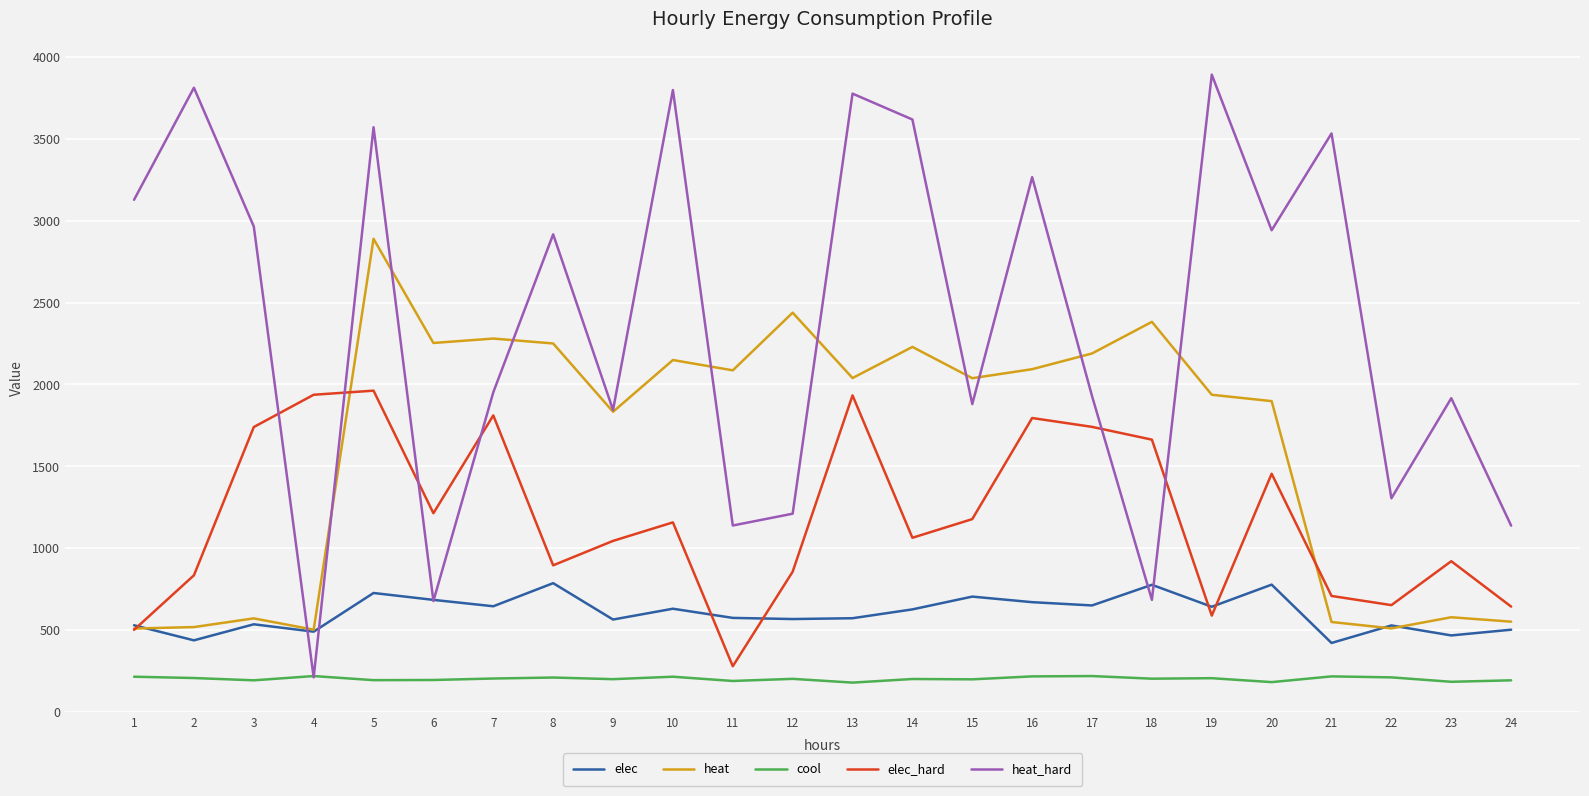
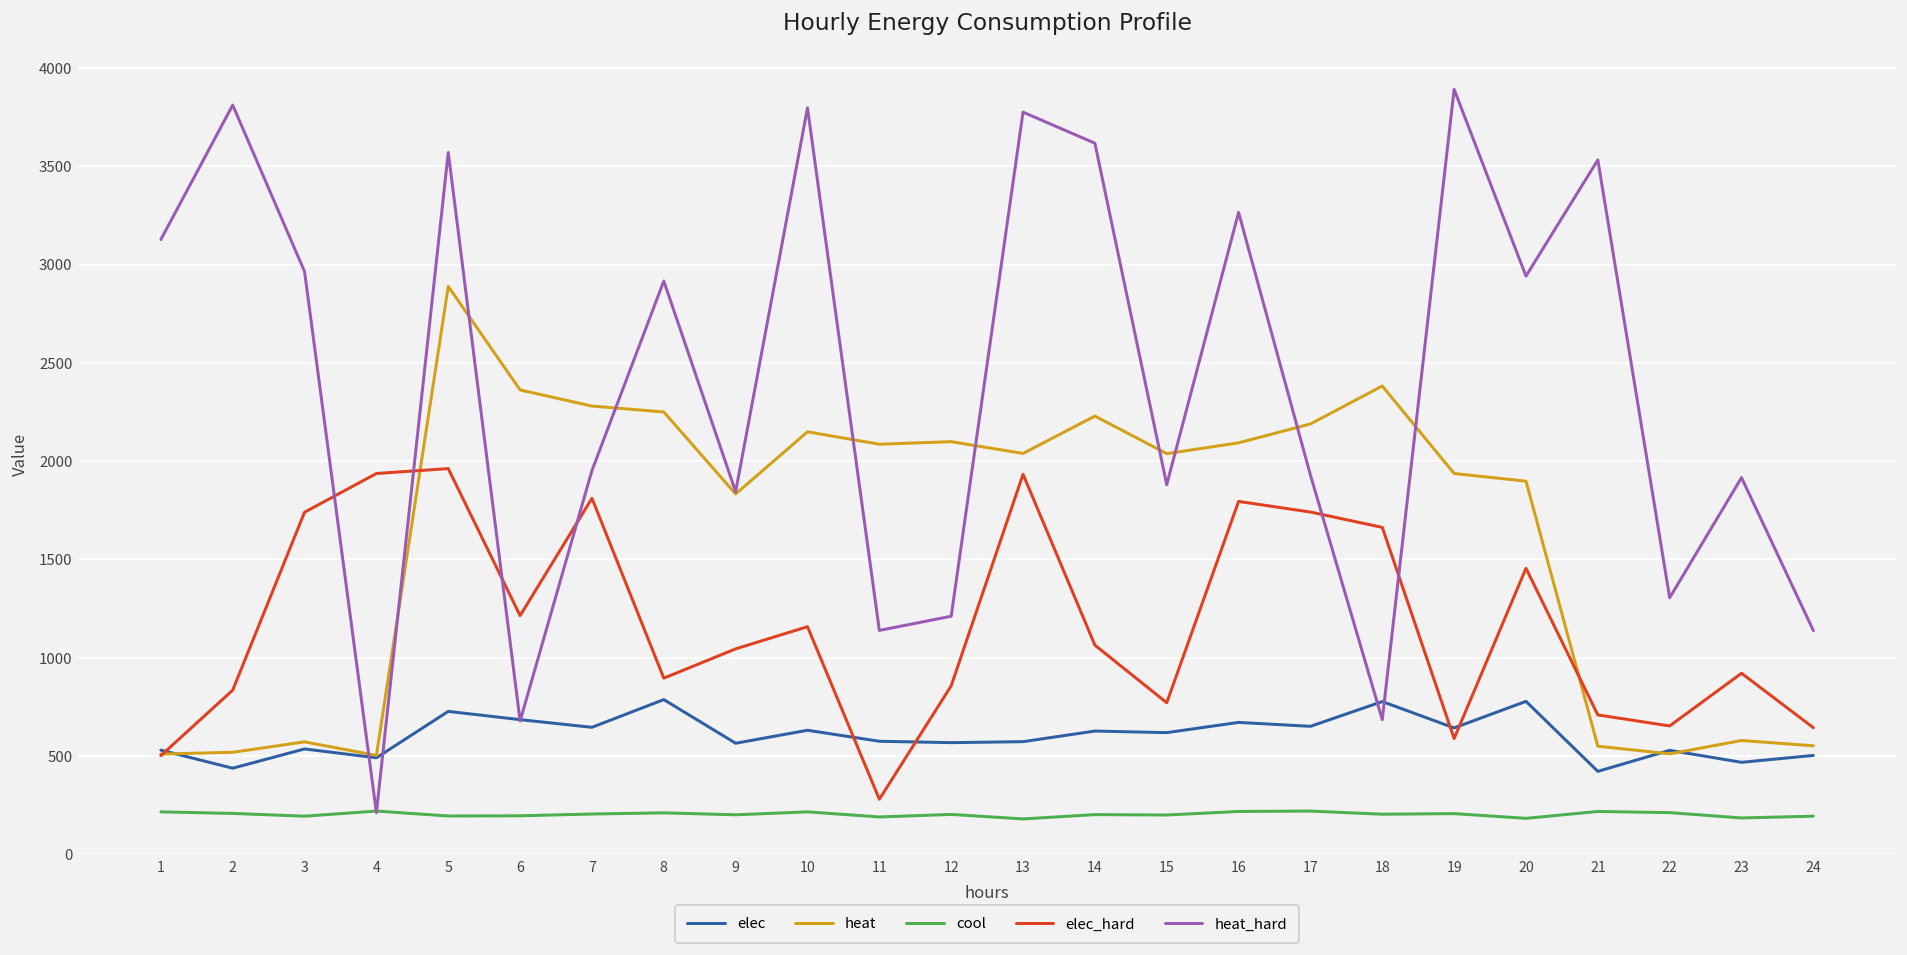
heat, 6: 2250 -> 2360
heat, 12: 2440 -> 2100
elec, 15: 710 -> 620
elec_hard, 15: 1180 -> 770
